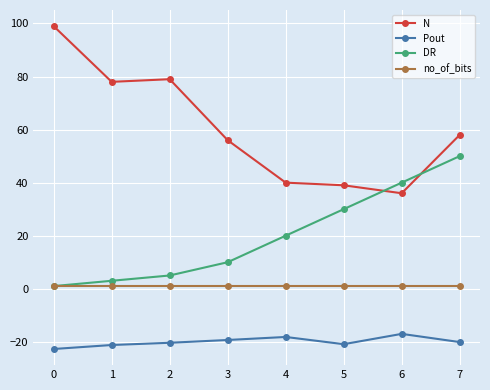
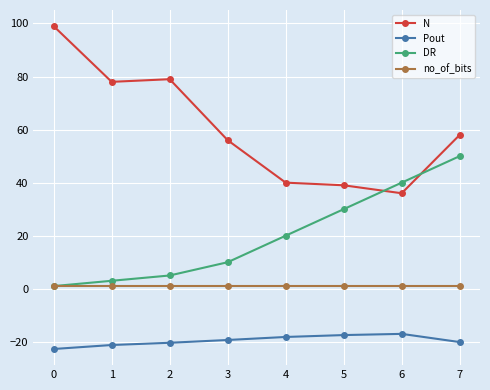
Pout, 5: -21 -> -17
